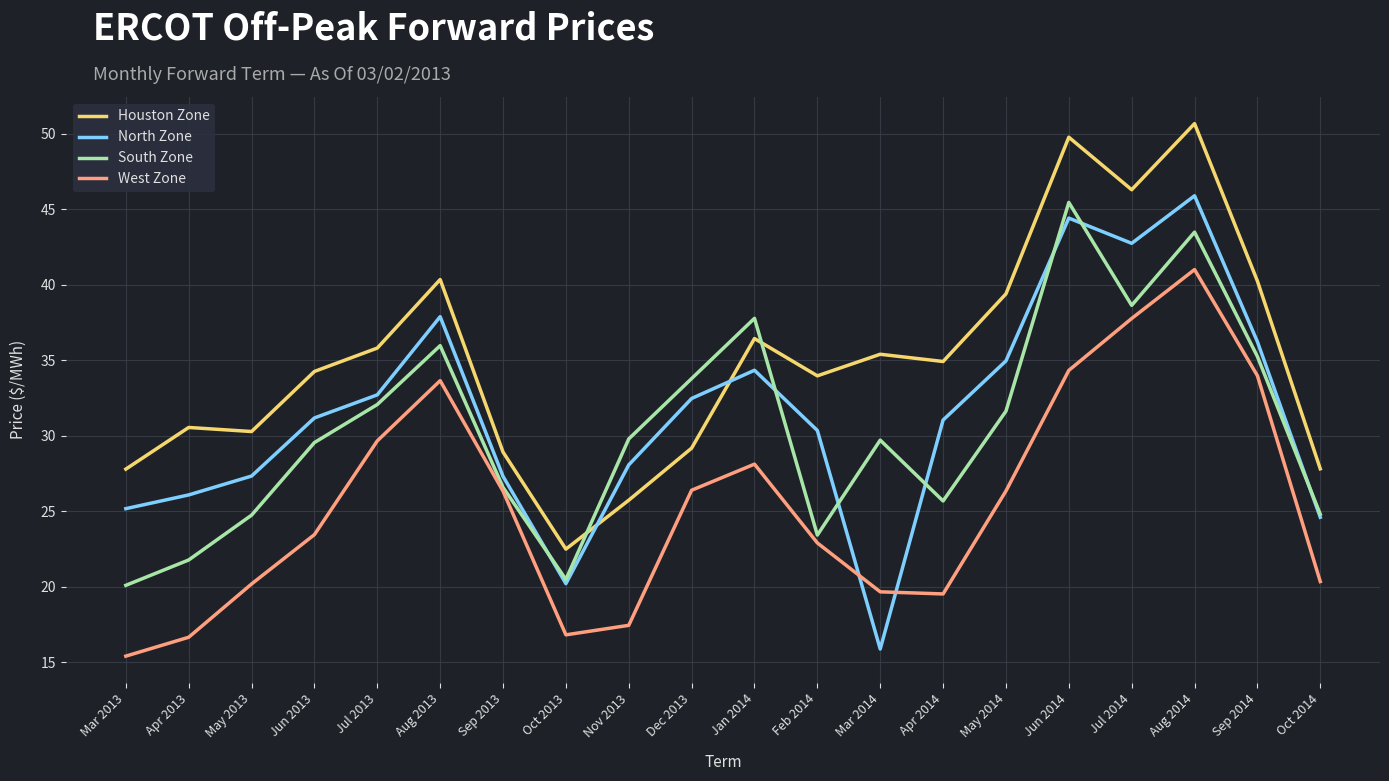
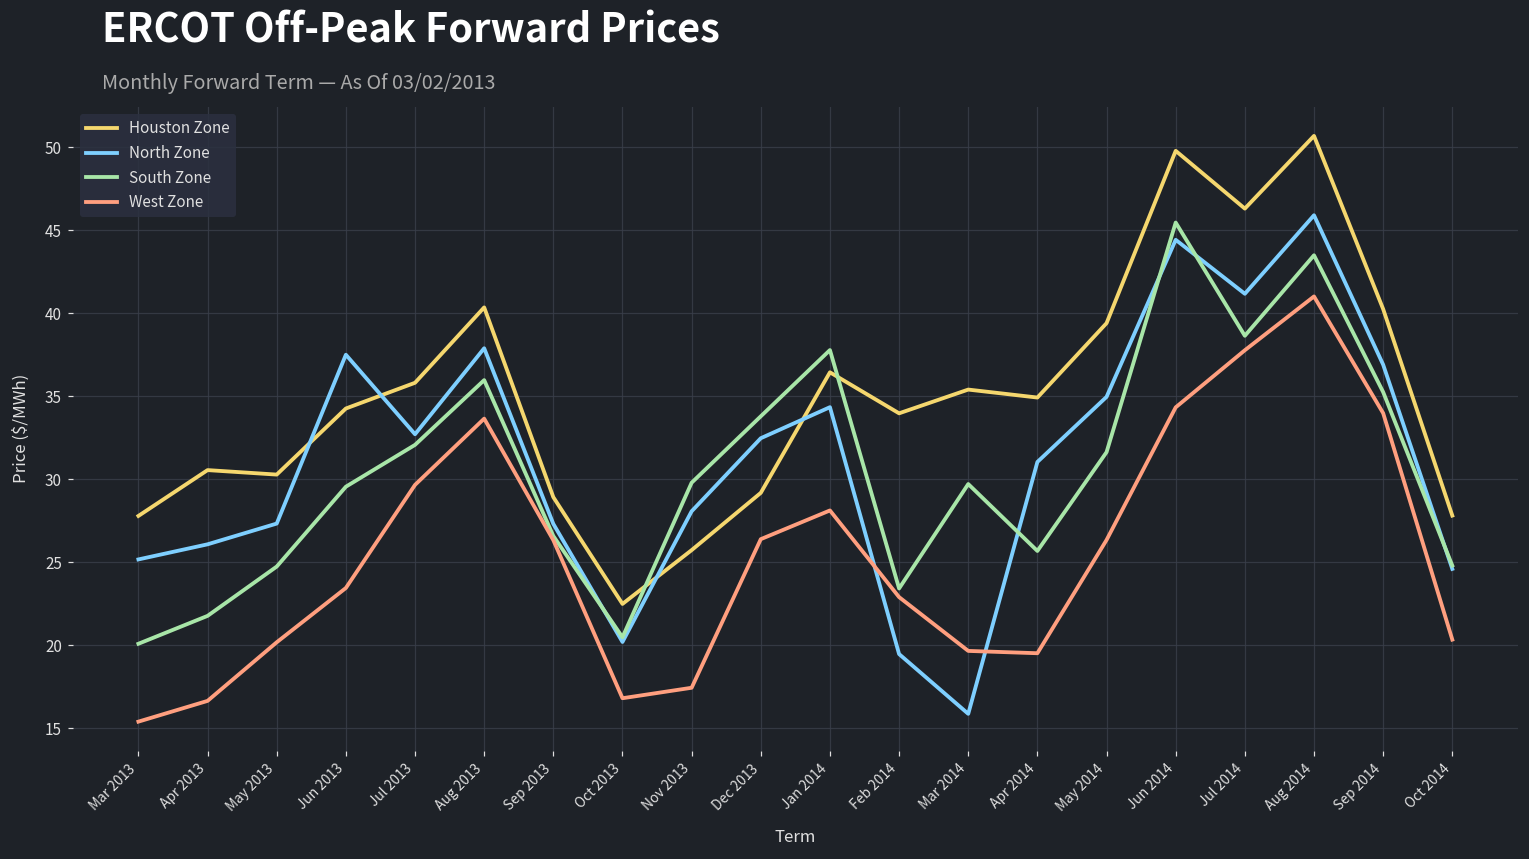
North Zone, Jun 2013: 31.2 -> 37.5
North Zone, Feb 2014: 30.4 -> 19.5
North Zone, Jul 2014: 42.8 -> 41.2
North Zone, Sep 2014: 36.2 -> 36.9
